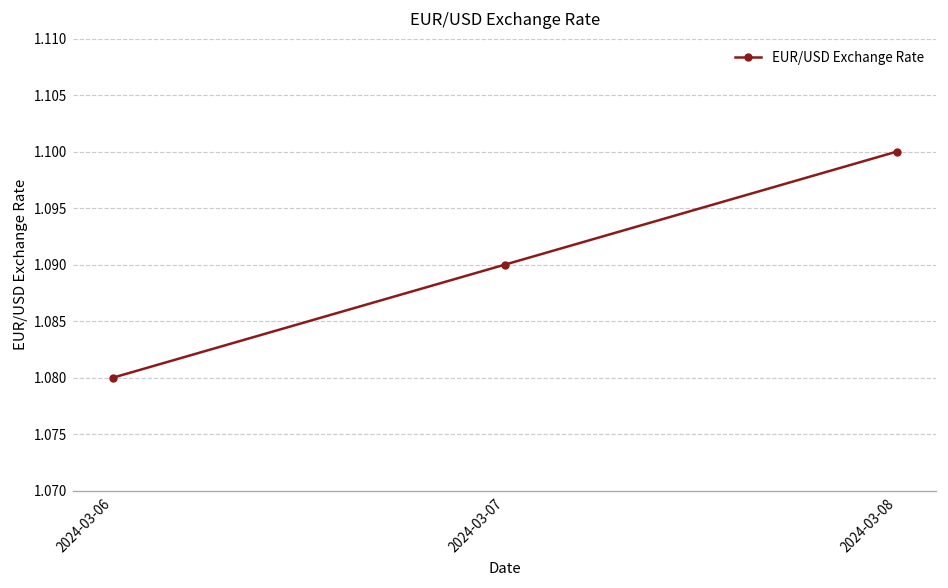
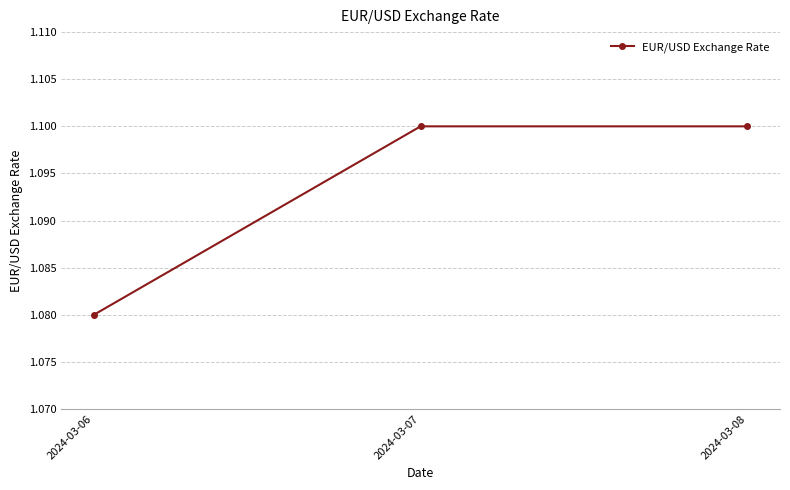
2024-03-07: 1.09 -> 1.10
